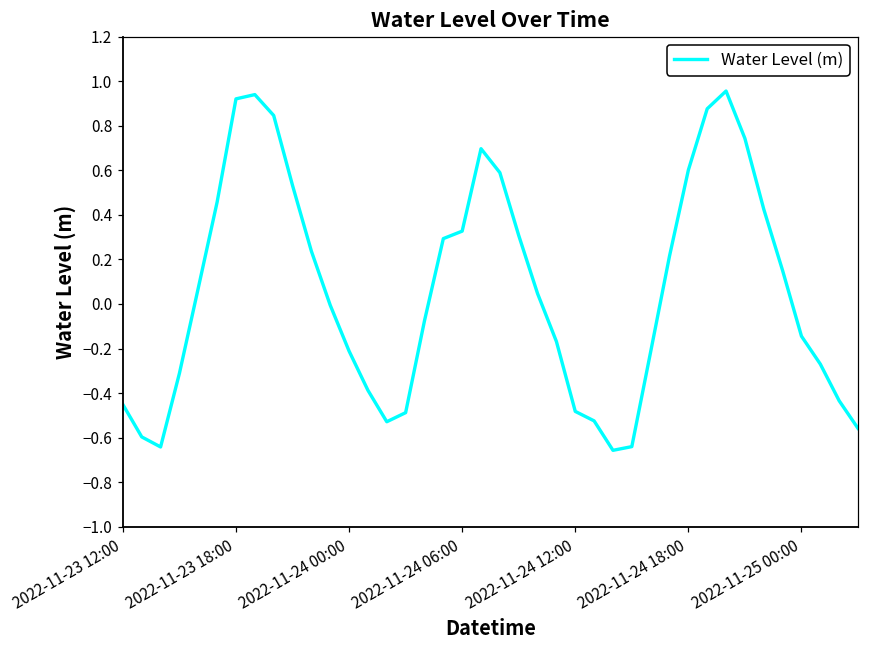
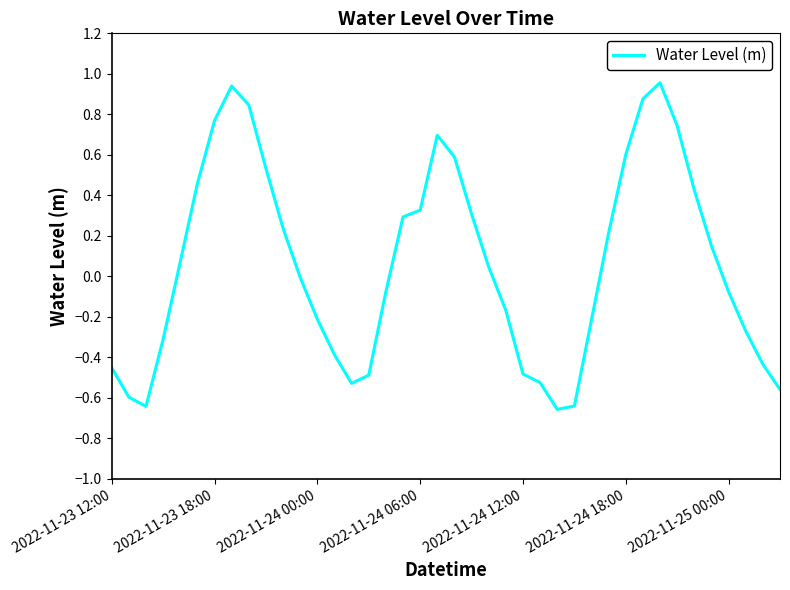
2022-11-23 18:00: 0.92 -> 0.77
2022-11-25 00:00: -0.14 -> -0.08
